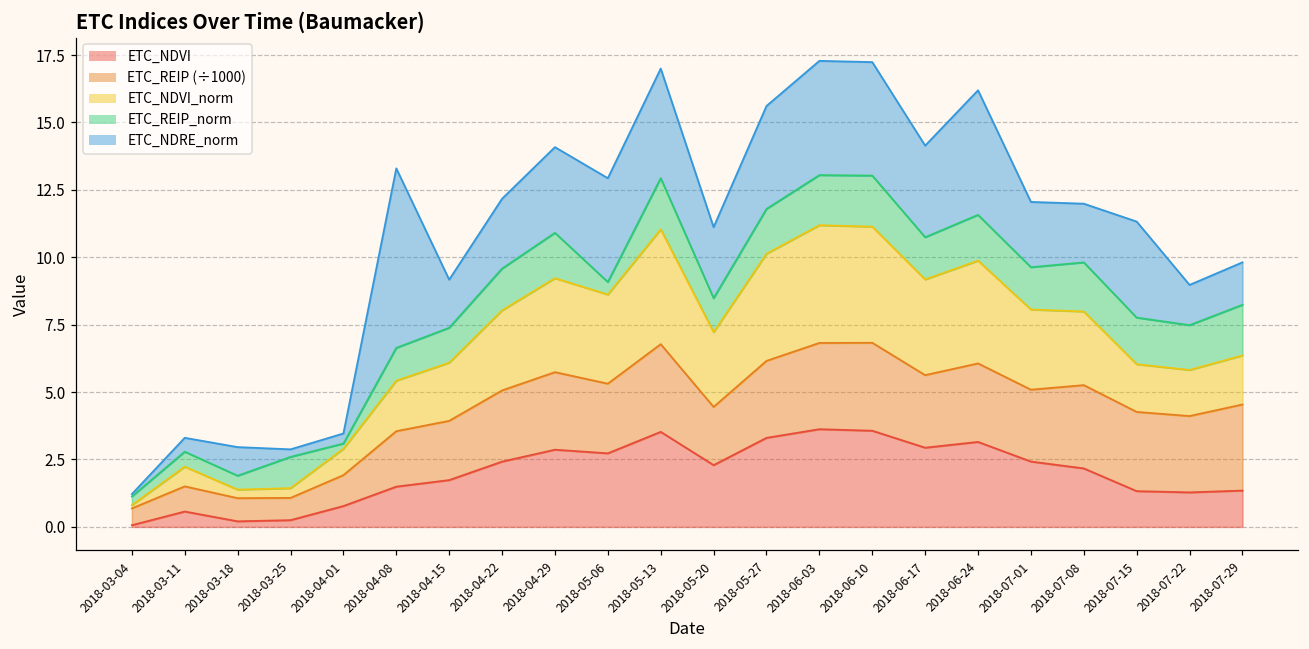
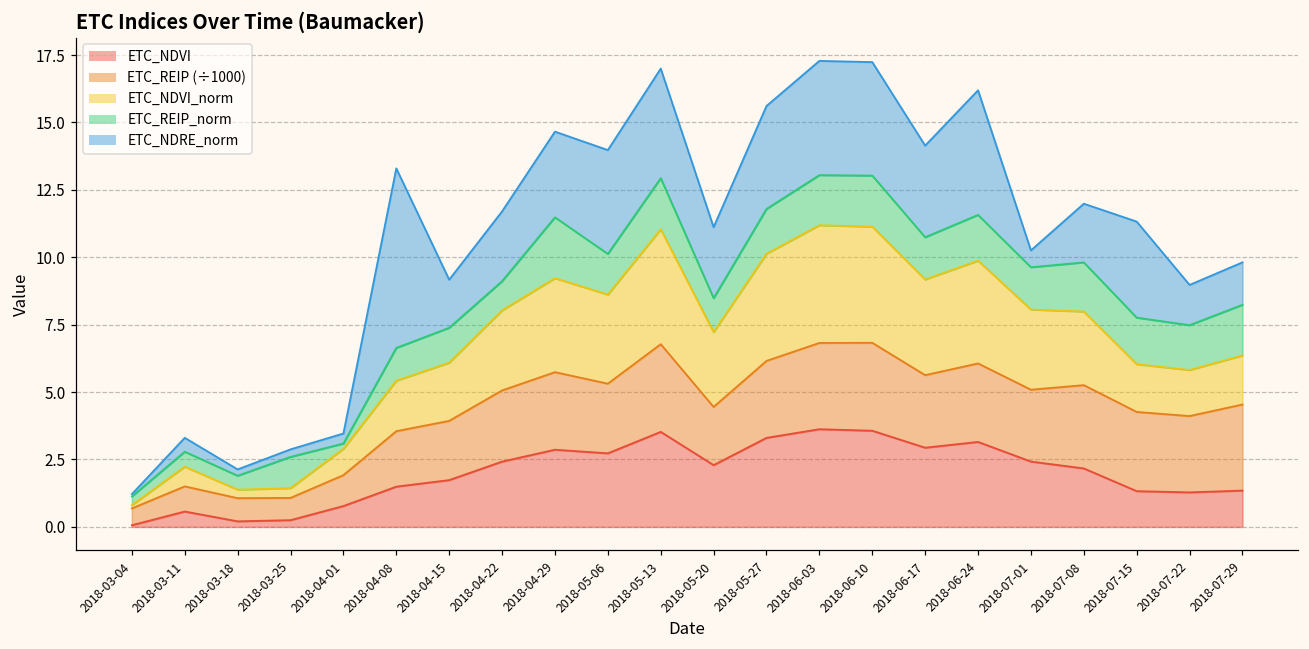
ETC_NDRE_norm, 2018-03-18: 1.1 -> 0.2
ETC_REIP_norm, 2018-04-22: 1.5 -> 1.1
ETC_REIP_norm, 2018-04-29: 1.7 -> 2.3
ETC_REIP_norm, 2018-05-06: 0.5 -> 1.5
ETC_NDRE_norm, 2018-07-01: 2.4 -> 0.6
